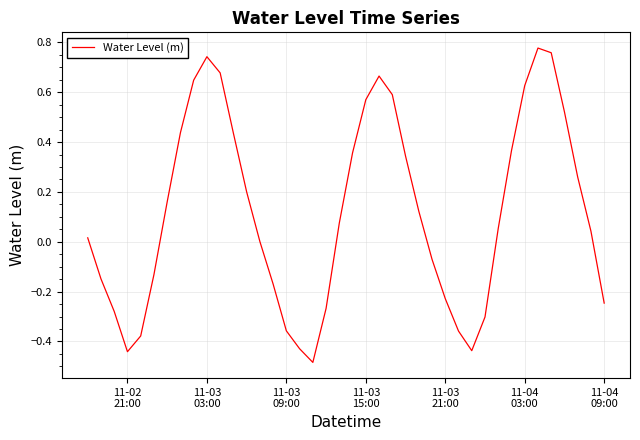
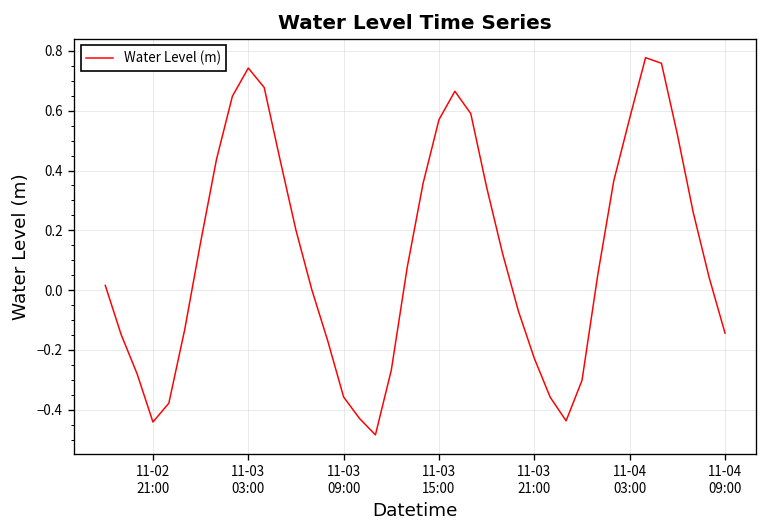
11-04 03:00: 0.63 -> 0.57
11-04 09:00: -0.25 -> -0.14
